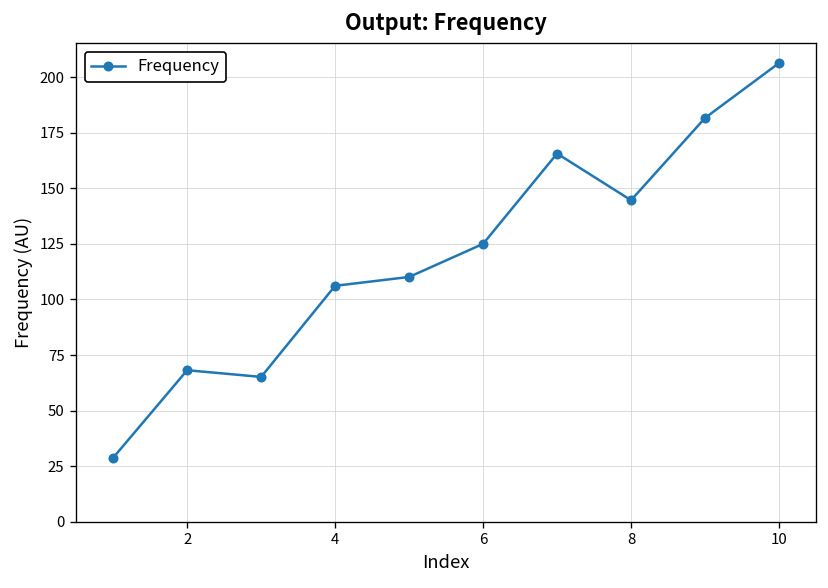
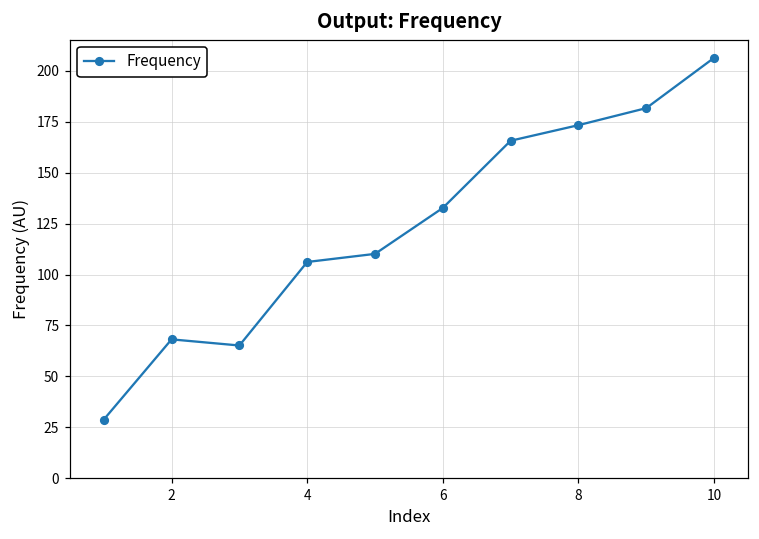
6: 125 -> 133
8: 145 -> 173
